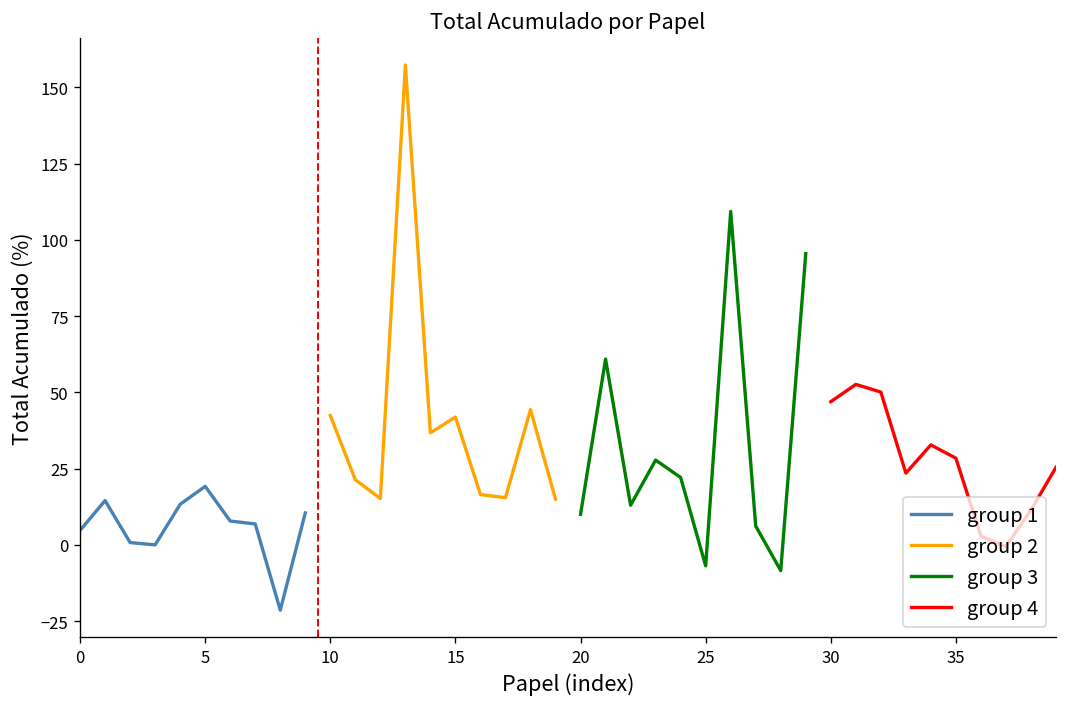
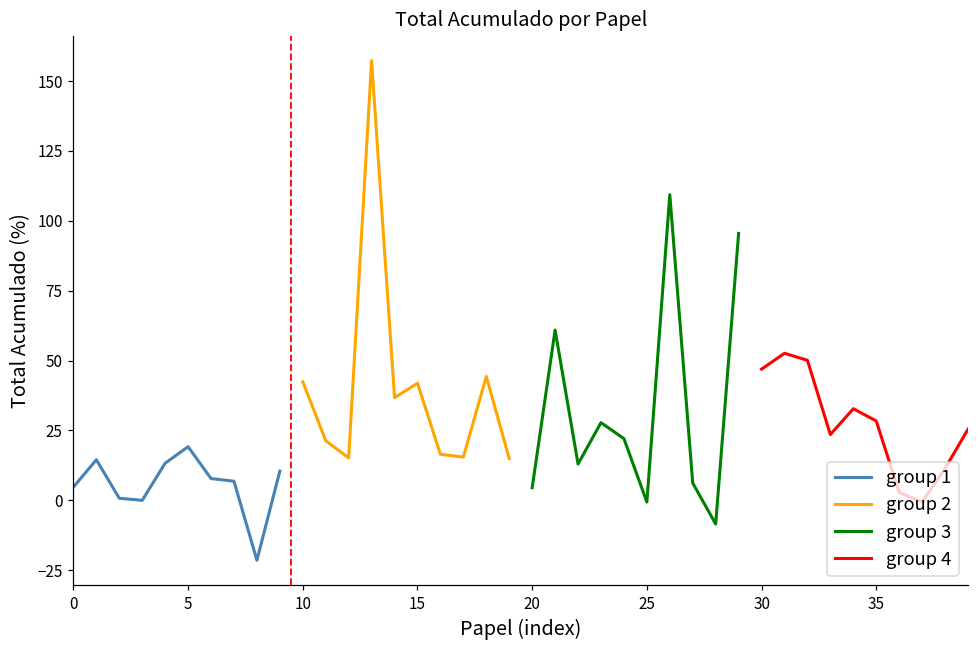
group 3, 20: 10 -> 5
group 3, 25: -7 -> -1
